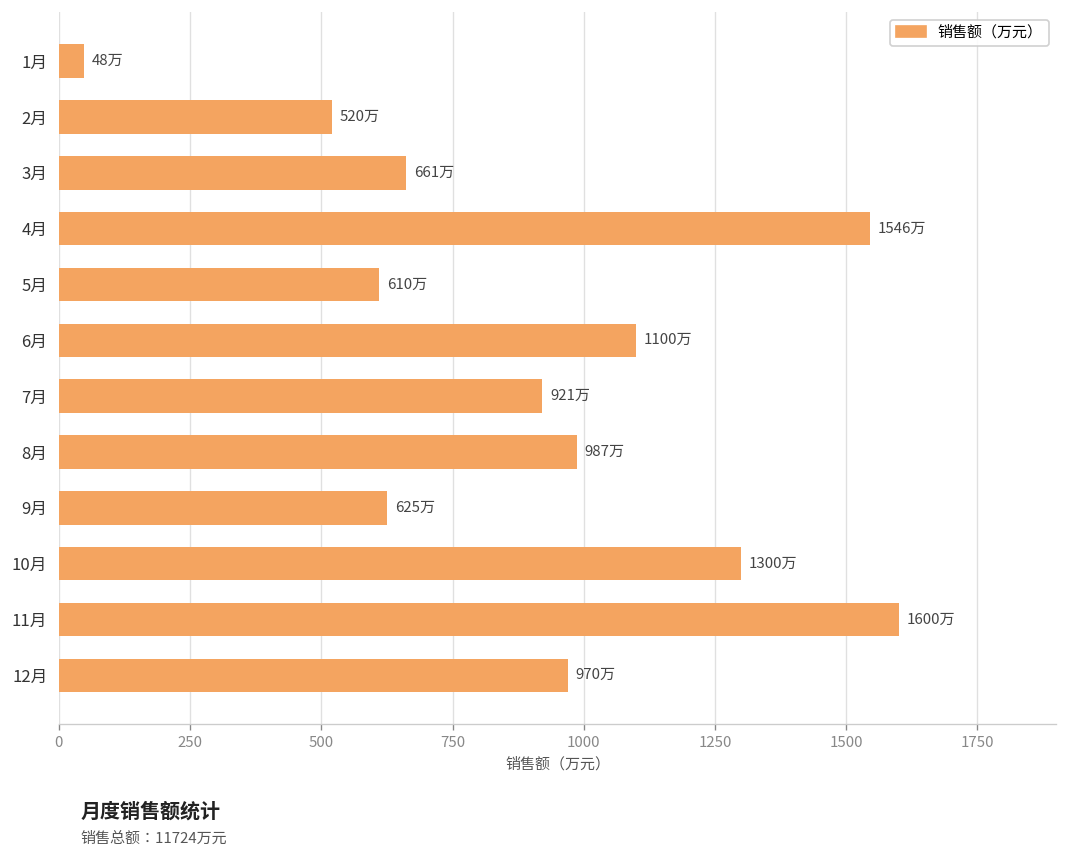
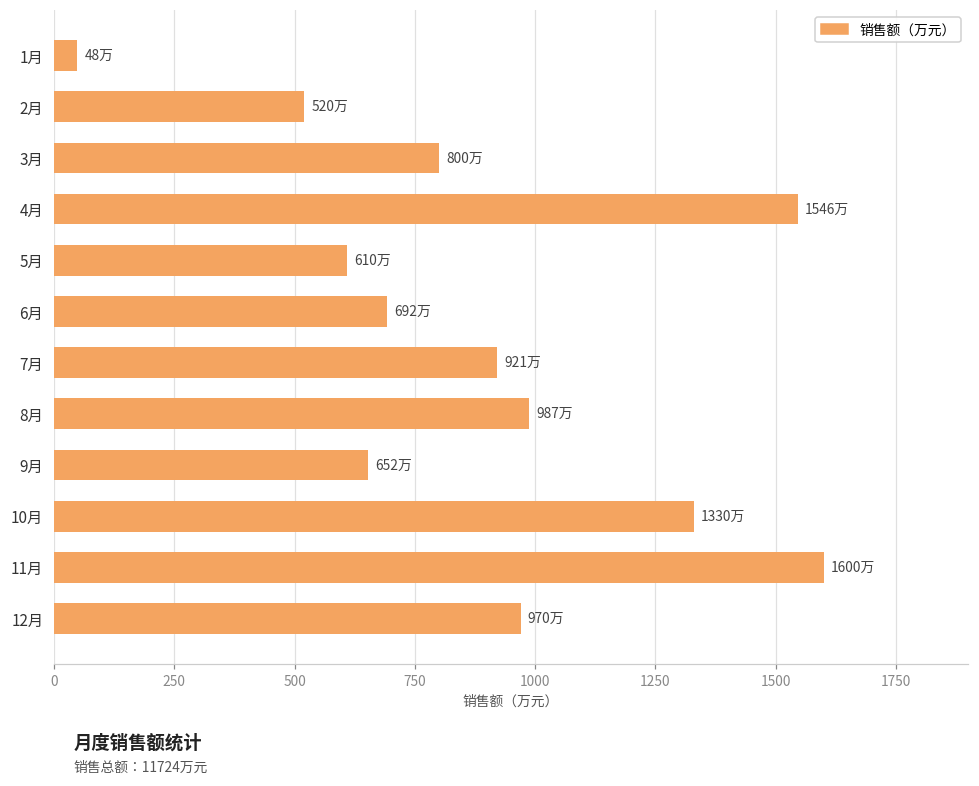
3月: 661万 -> 800万
6月: 1100万 -> 692万
9月: 625万 -> 652万
10月: 1300万 -> 1330万
